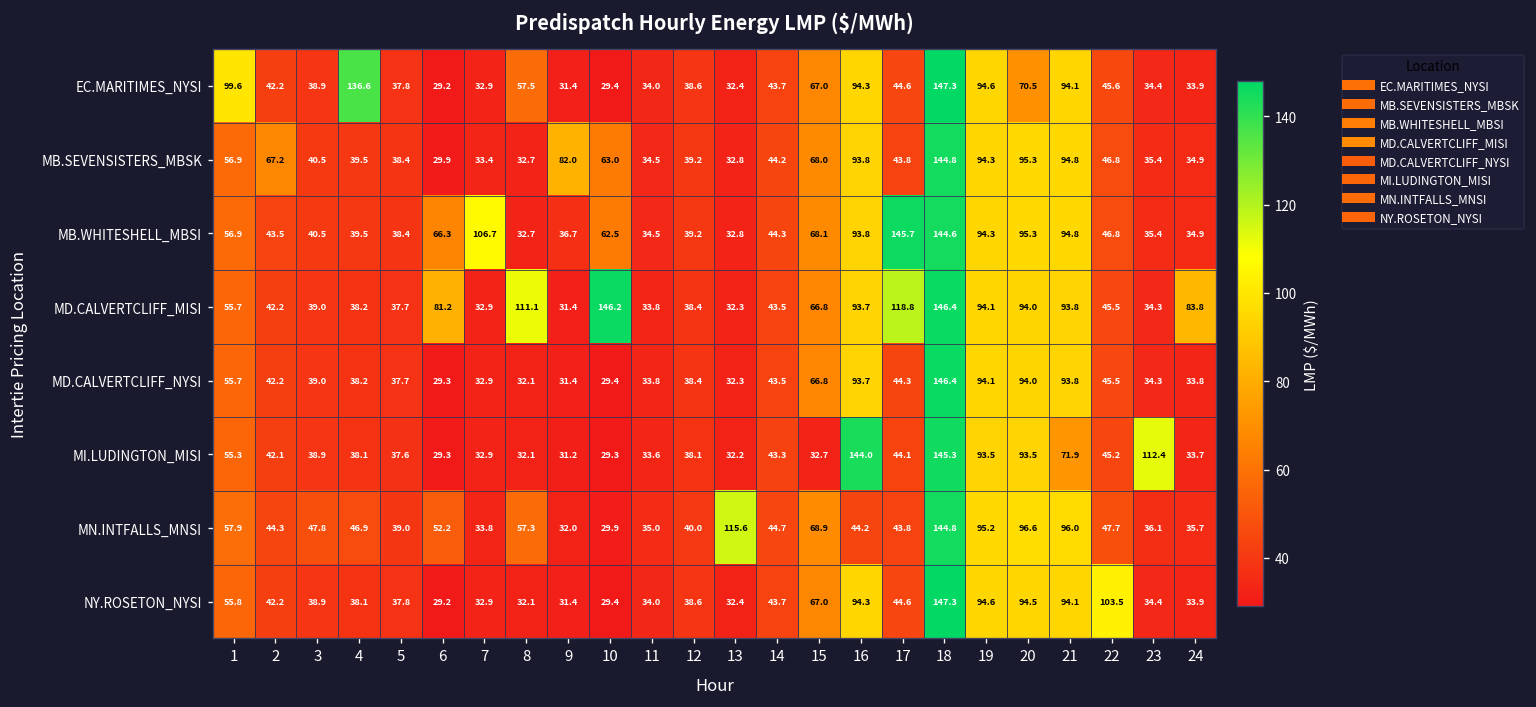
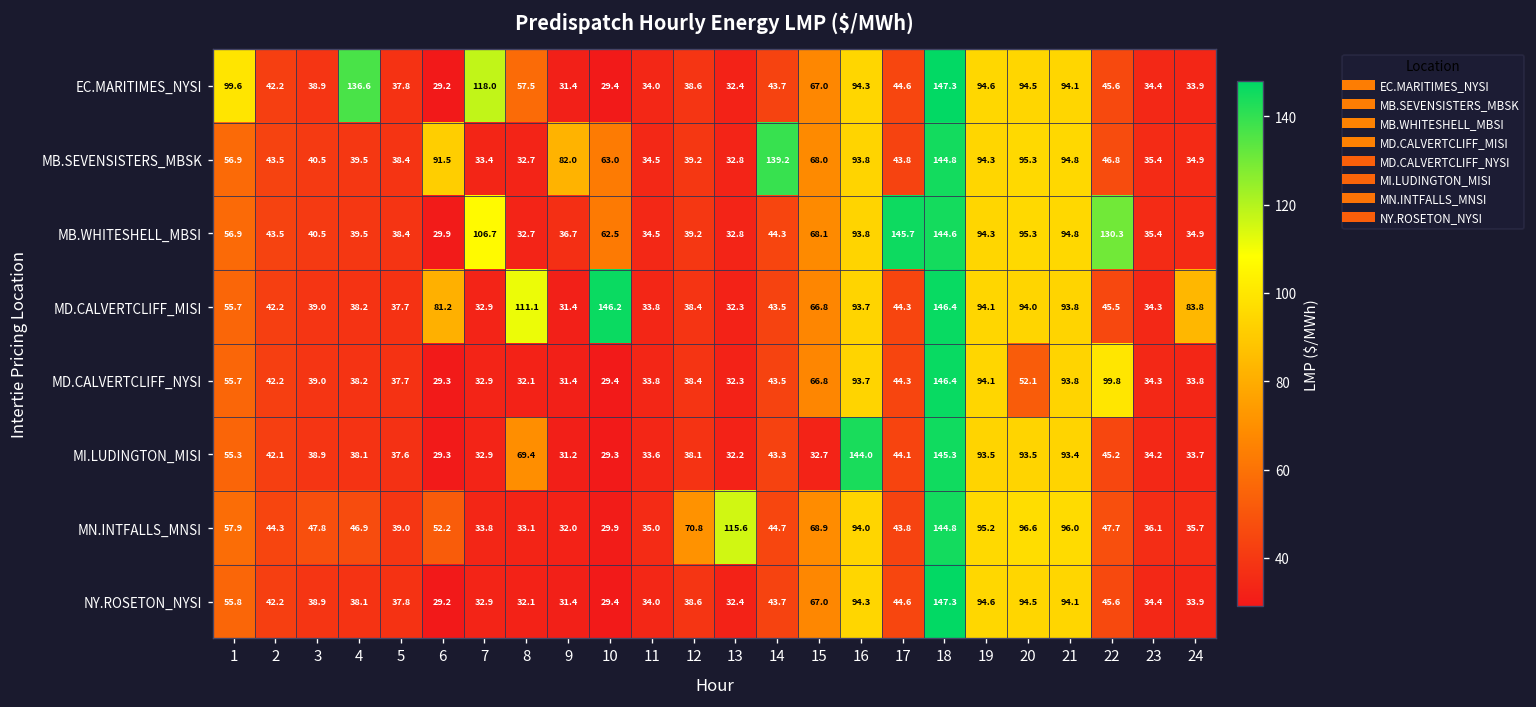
EC.MARITIMES_NYSI, 7: 32.9 -> 118.0
EC.MARITIMES_NYSI, 20: 70.5 -> 94.5
MB.SEVENSISTERS_MBSK, 2: 67.2 -> 43.5
MB.SEVENSISTERS_MBSK, 6: 29.9 -> 91.5
MB.SEVENSISTERS_MBSK, 14: 44.2 -> 139.2
MB.WHITESHELL_MBSI, 6: 66.3 -> 29.9
MB.WHITESHELL_MBSI, 22: 46.8 -> 130.3
MD.CALVERTCLIFF_MISI, 17: 118.8 -> 44.3
MD.CALVERTCLIFF_NYSI, 20: 94.0 -> 52.1
MD.CALVERTCLIFF_NYSI, 22: 45.5 -> 99.8
MI.LUDINGTON_MISI, 8: 32.1 -> 69.4
MI.LUDINGTON_MISI, 21: 71.9 -> 93.4
MI.LUDINGTON_MISI, 23: 112.4 -> 34.2
MN.INTFALLS_MNSI, 8: 57.3 -> 33.1
MN.INTFALLS_MNSI, 12: 40.0 -> 70.8
MN.INTFALLS_MNSI, 16: 44.2 -> 94.0
NY.ROSETON_NYSI, 22: 103.5 -> 45.6
